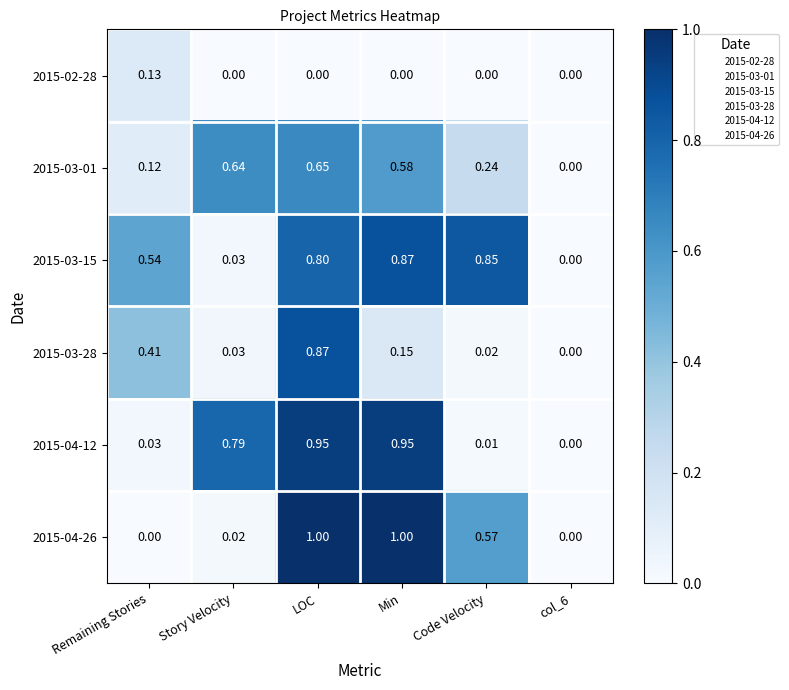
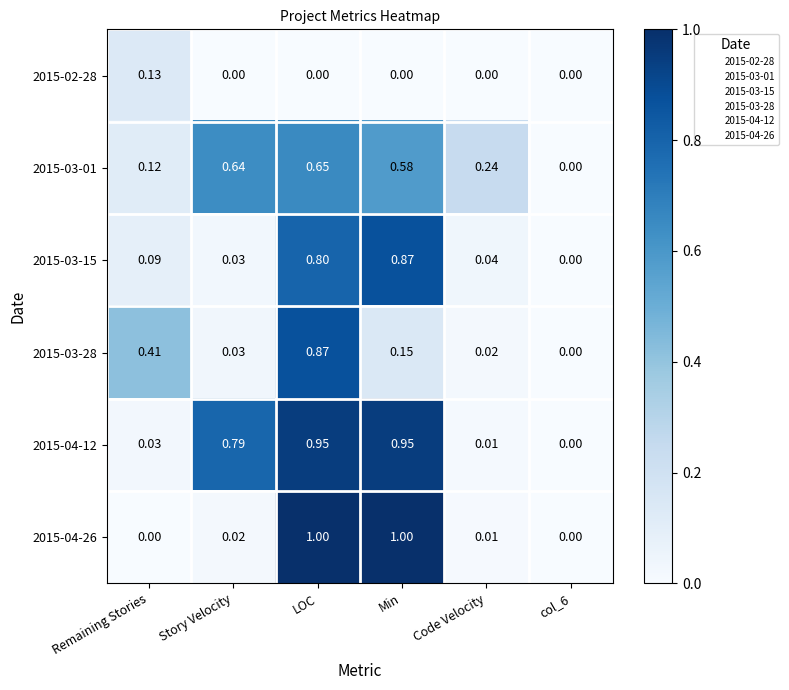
2015-03-15, Remaining Stories: 0.54 -> 0.09
2015-03-15, Code Velocity: 0.85 -> 0.04
2015-04-26, Code Velocity: 0.57 -> 0.01
